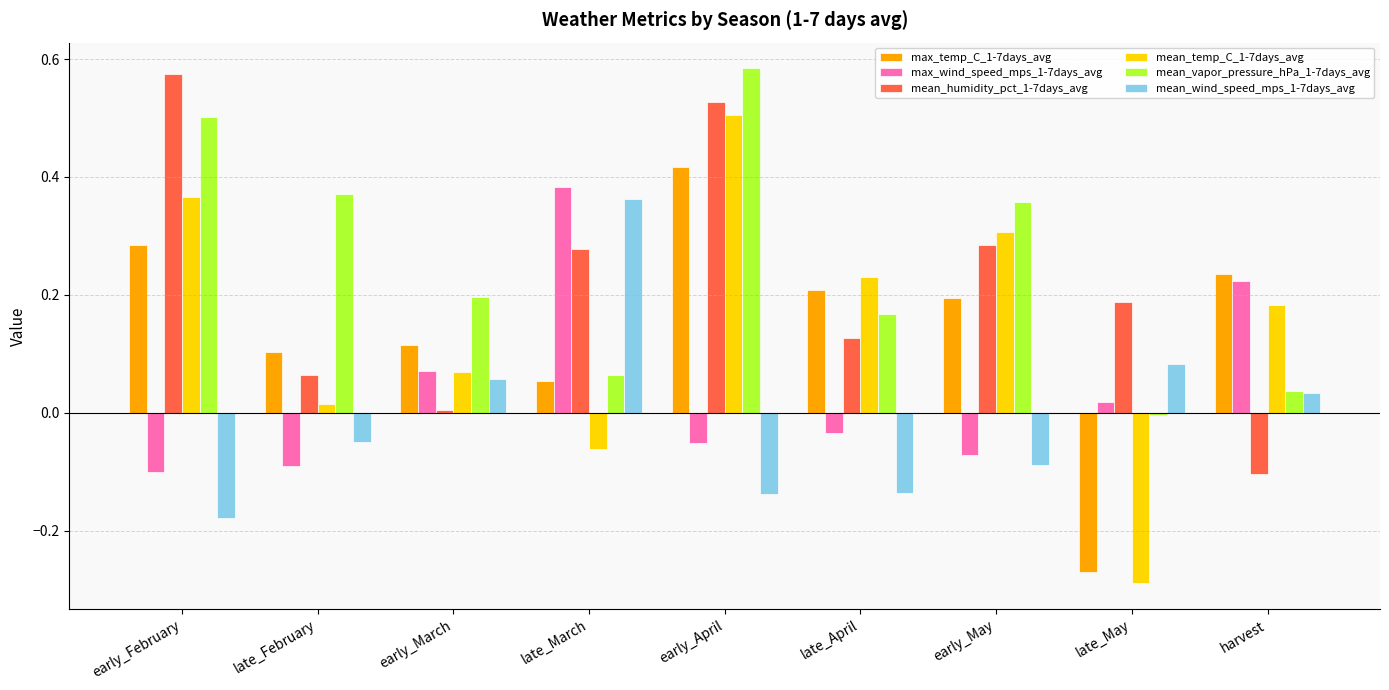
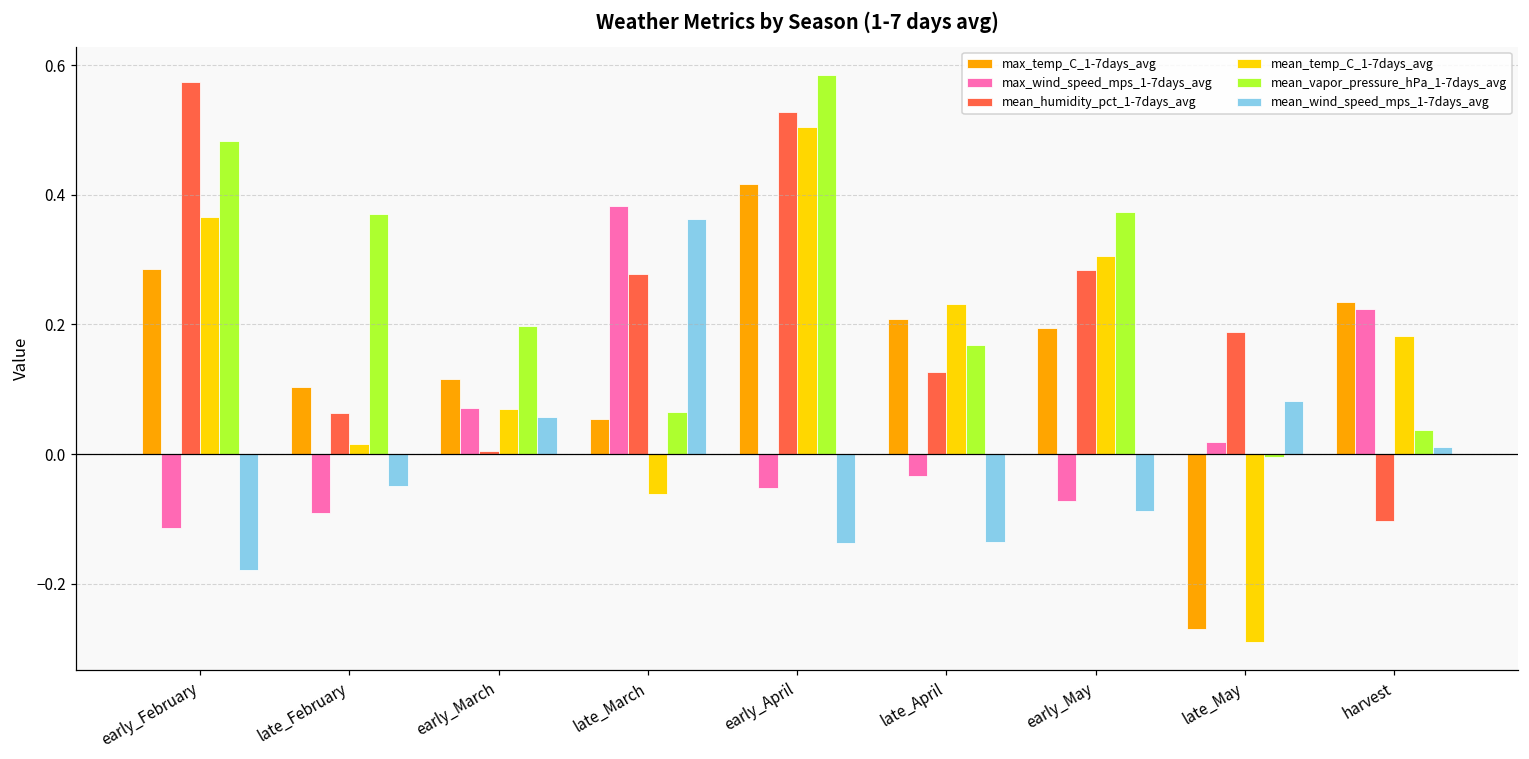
max_wind_speed_mps_1-7days_avg, early_February: -0.10 -> -0.11
mean_vapor_pressure_hPa_1-7days_avg, early_February: 0.50 -> 0.48
mean_vapor_pressure_hPa_1-7days_avg, early_May: 0.36 -> 0.37
mean_wind_speed_mps_1-7days_avg, harvest: 0.03 -> 0.01
